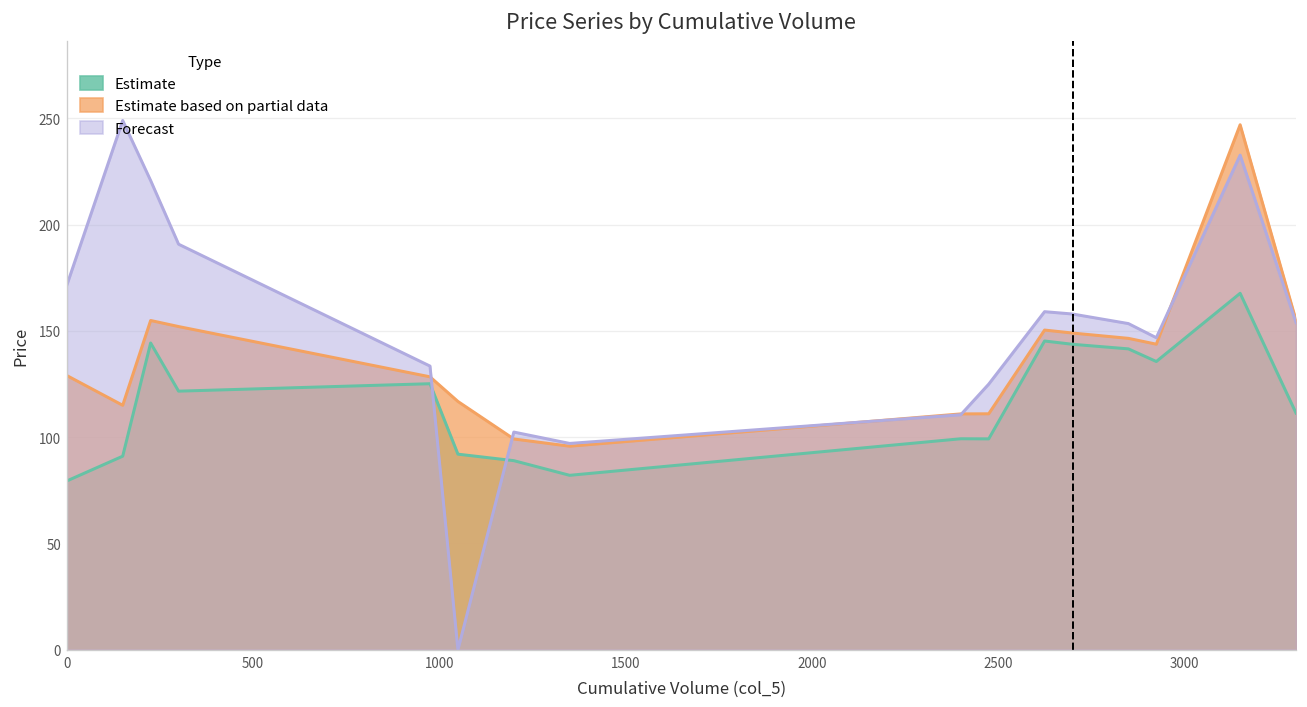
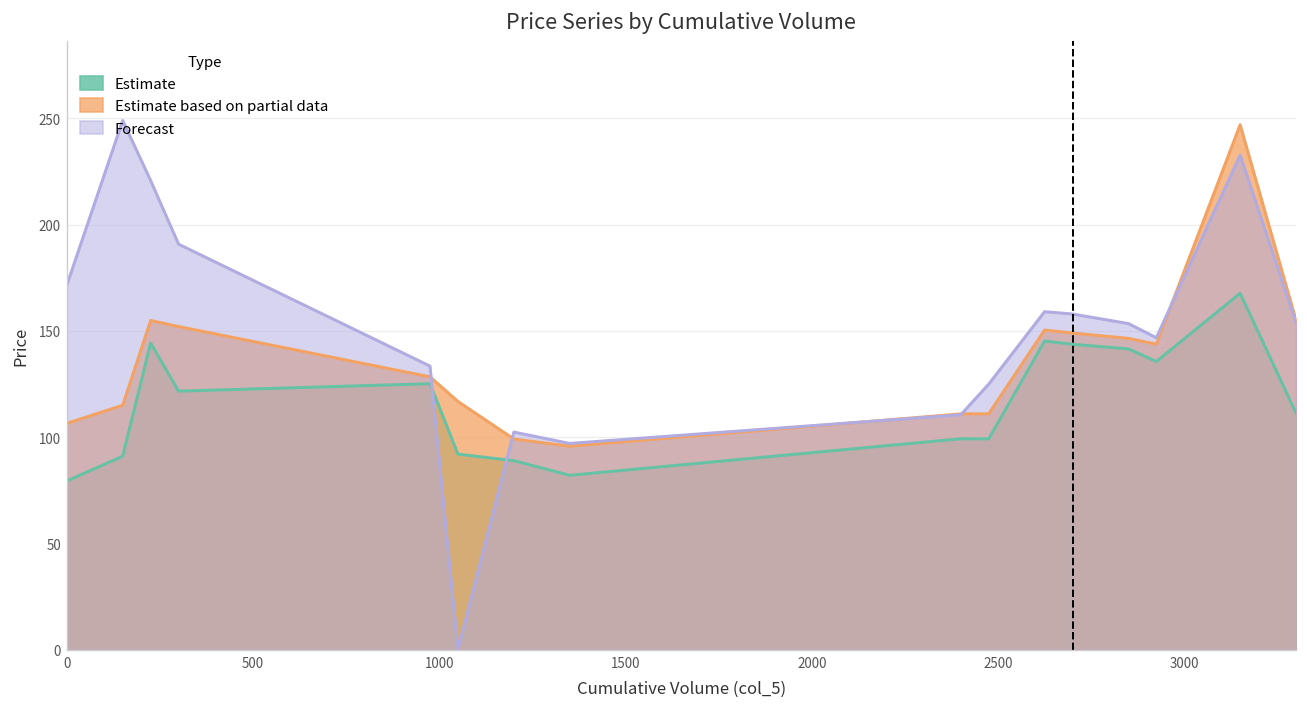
Estimate based on partial data, 0: 129 -> 107
